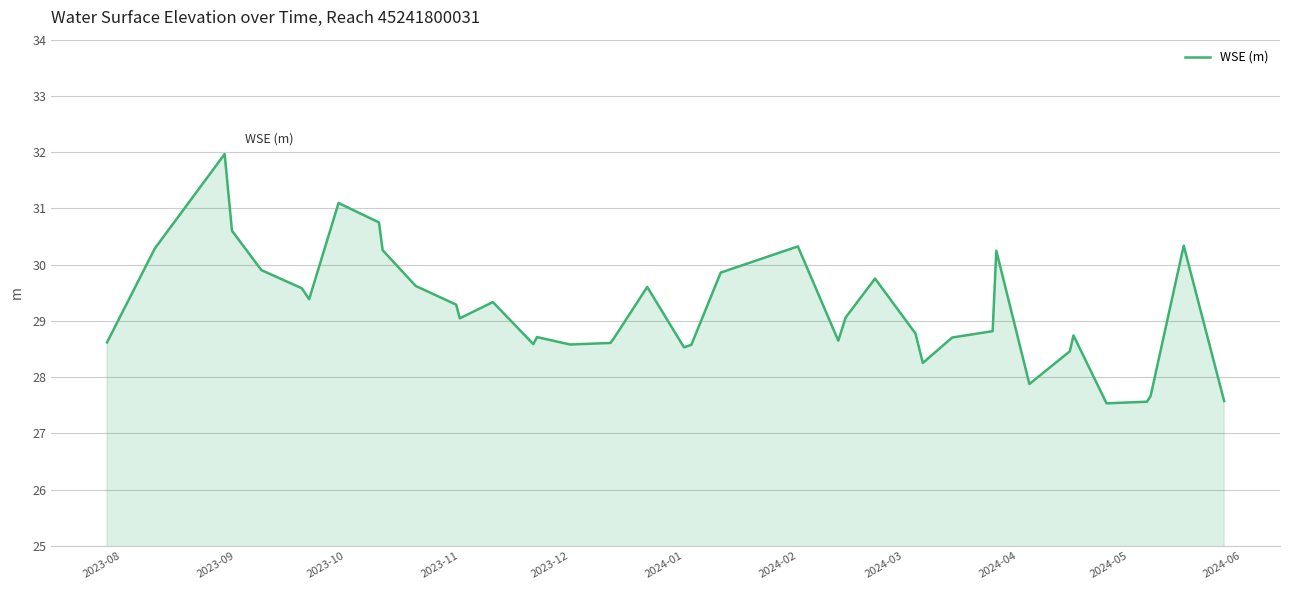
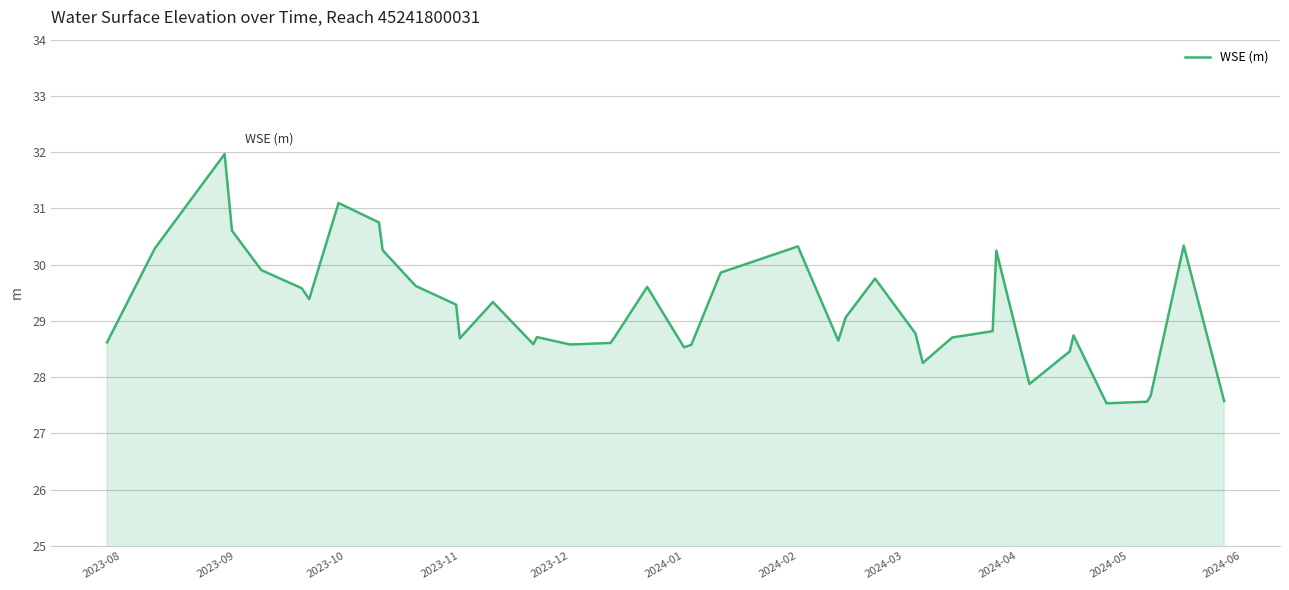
2023-11: 29.0 -> 28.7
